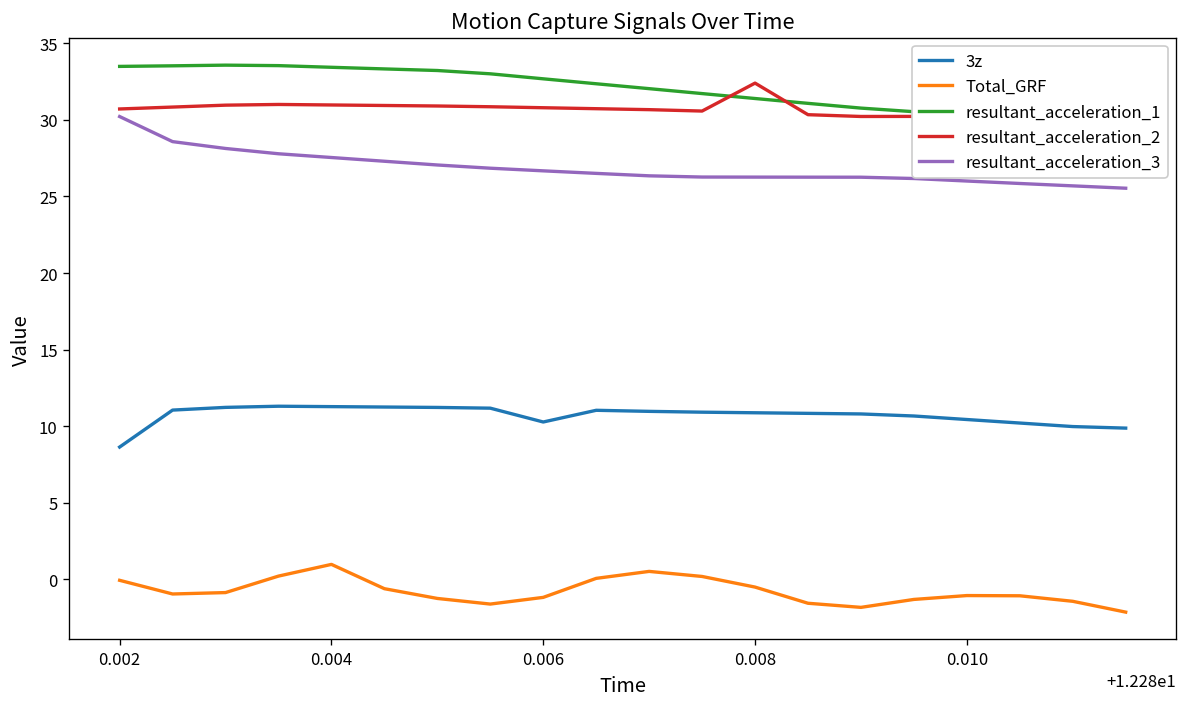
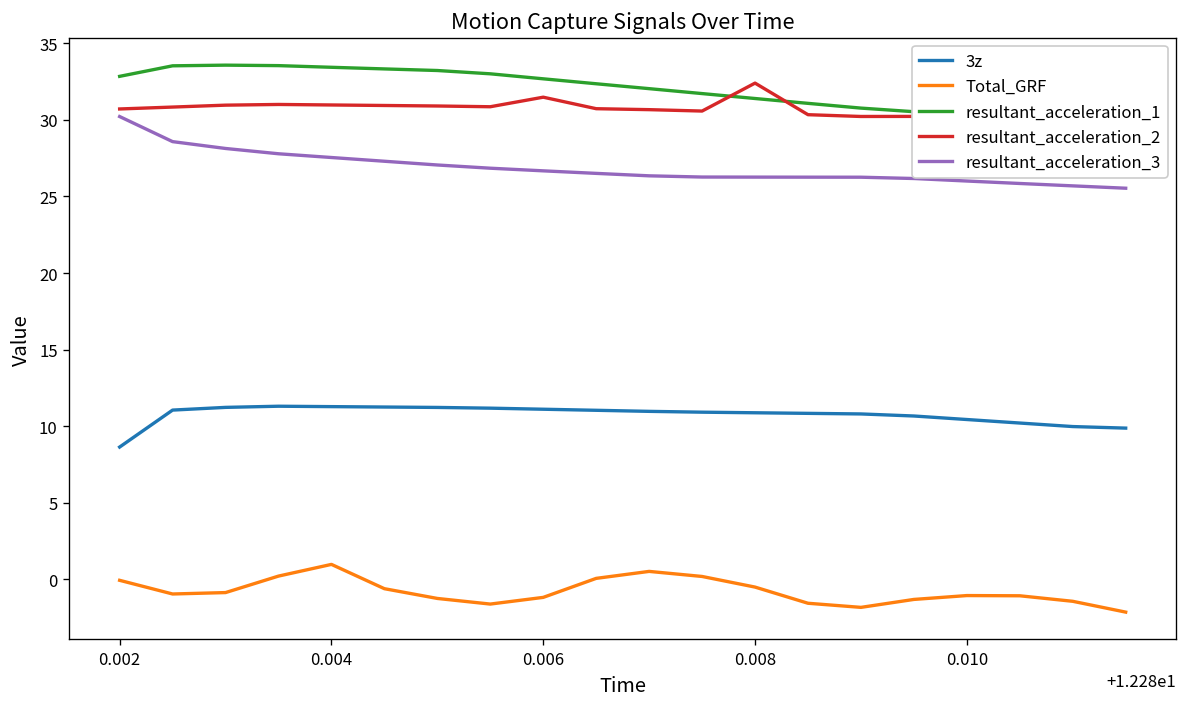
resultant_acceleration_1, 0.002: 33.5 -> 32.8
3z, 0.006: 10.3 -> 11.1
resultant_acceleration_2, 0.006: 30.8 -> 31.5
